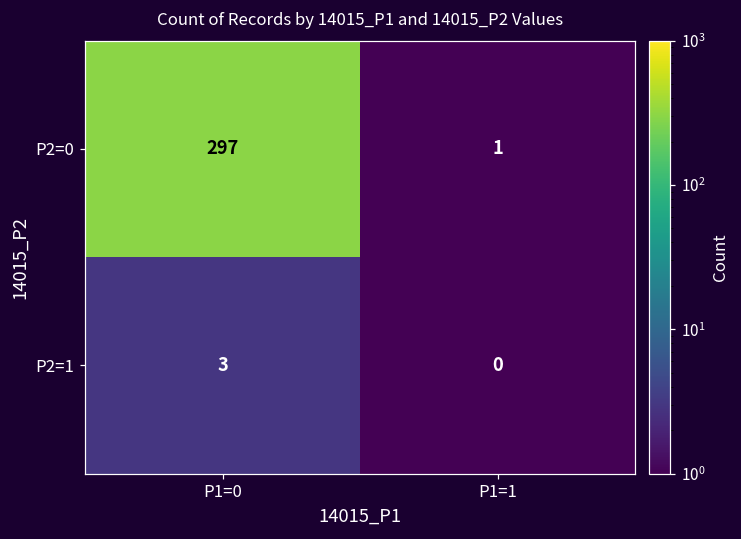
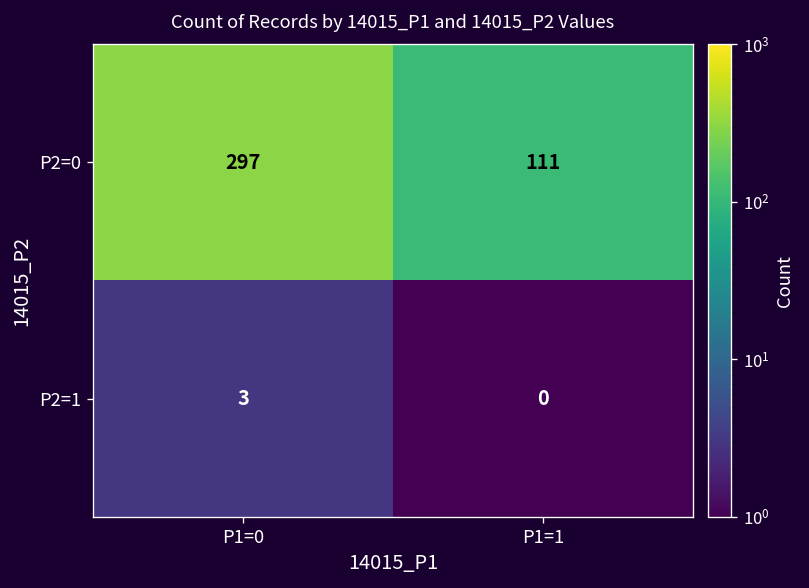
P2=0, P1=1: 1 -> 111
